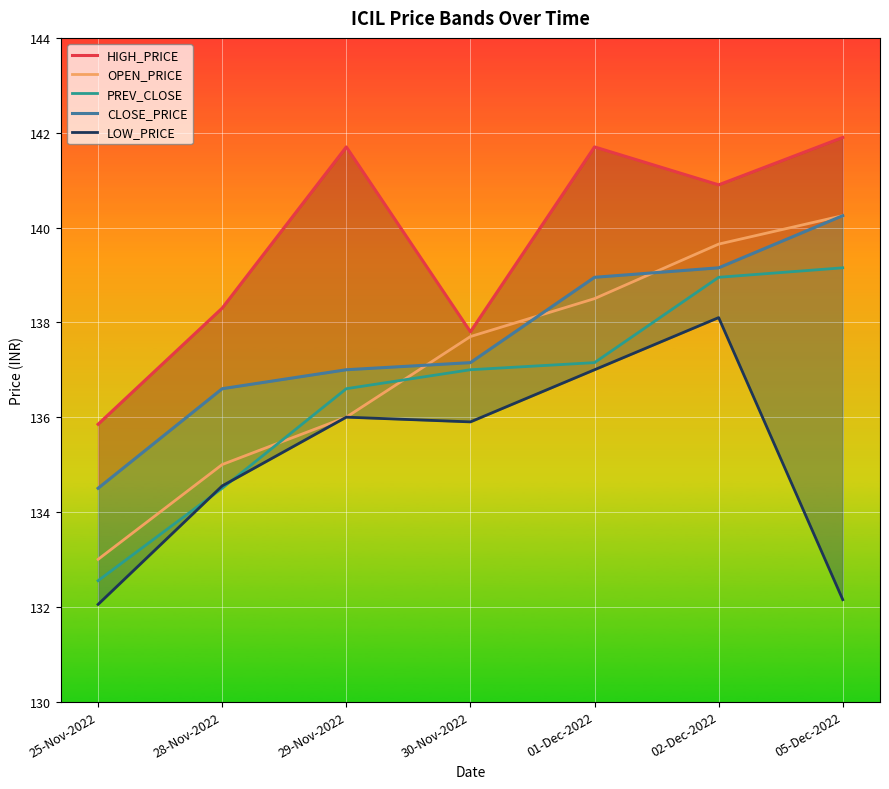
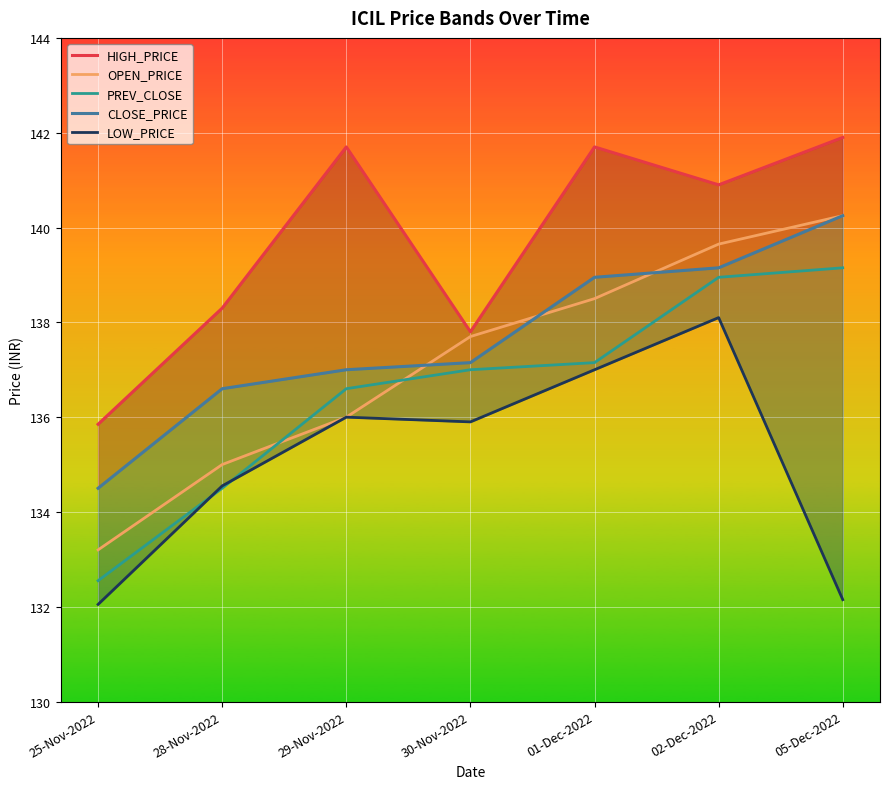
OPEN_PRICE, 25-Nov-2022: 133.0 -> 133.2
